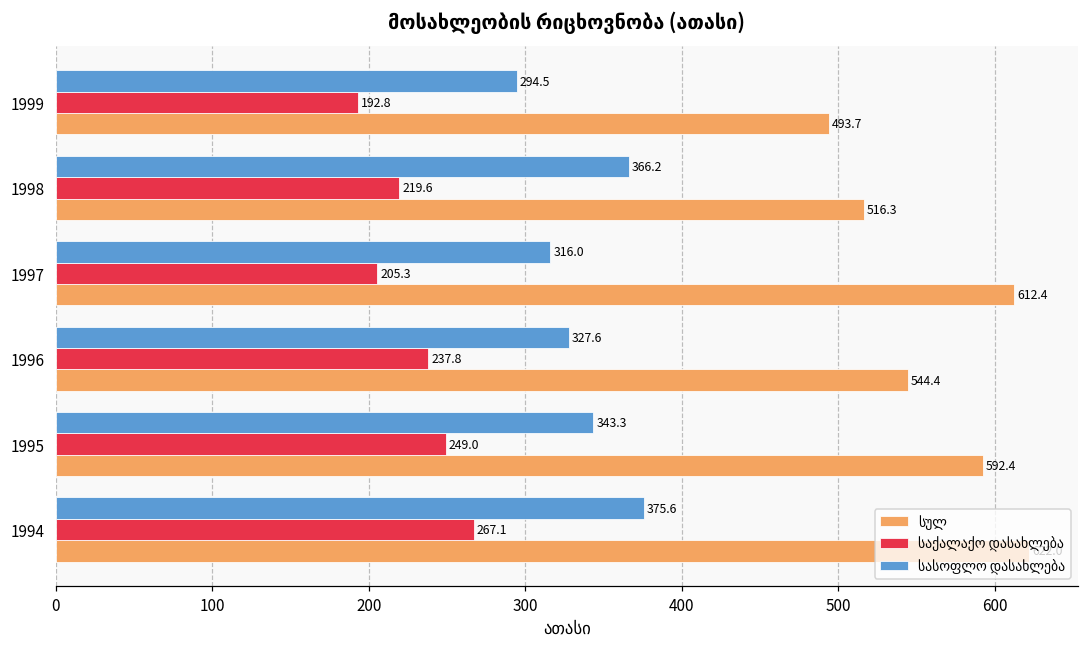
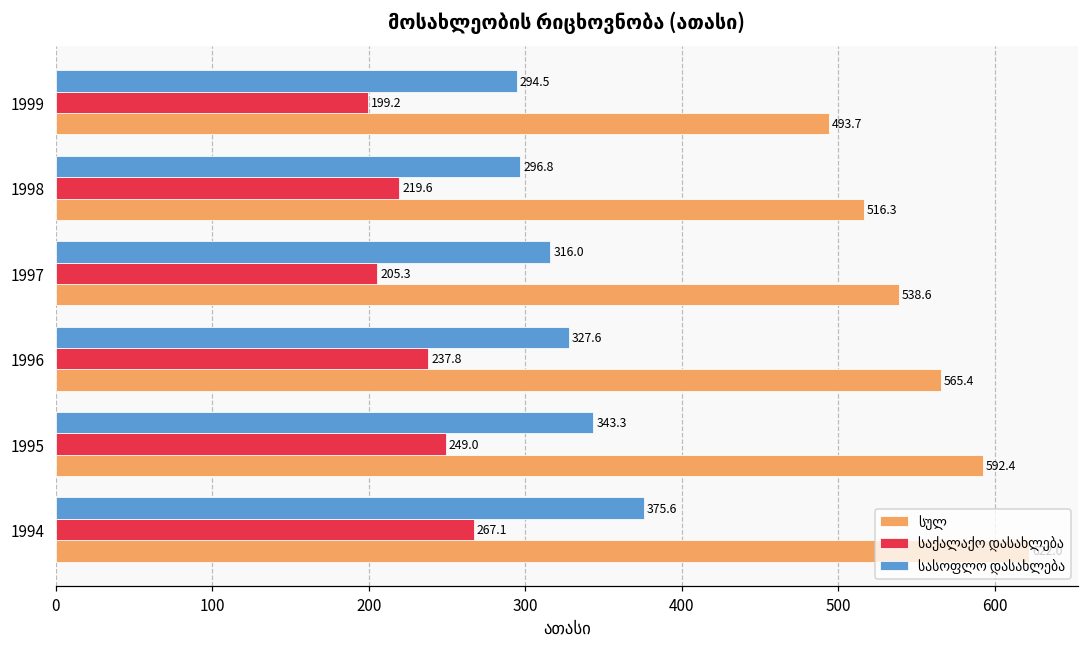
საქალაქო დასახლება, 1999: 192.8 -> 199.2
სასოფლო დასახლება, 1998: 366.2 -> 296.8
სულ, 1997: 612.4 -> 538.6
სულ, 1996: 544.4 -> 565.4
